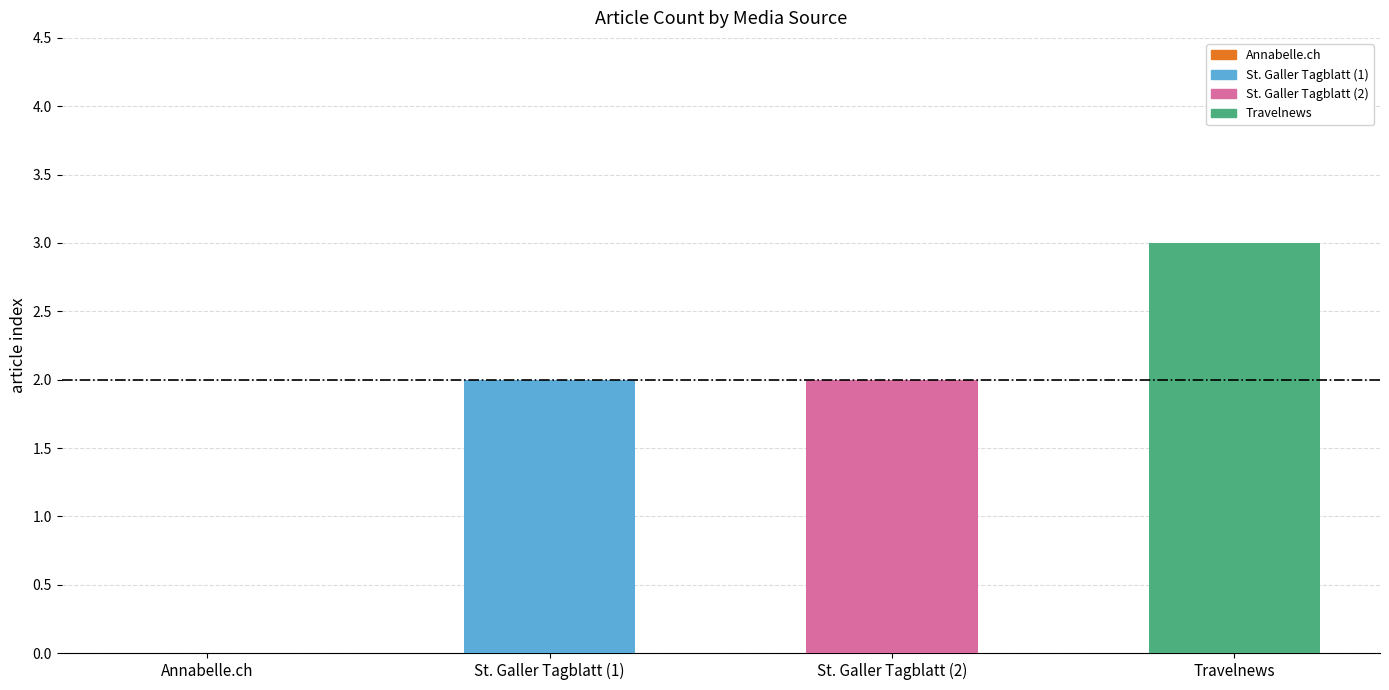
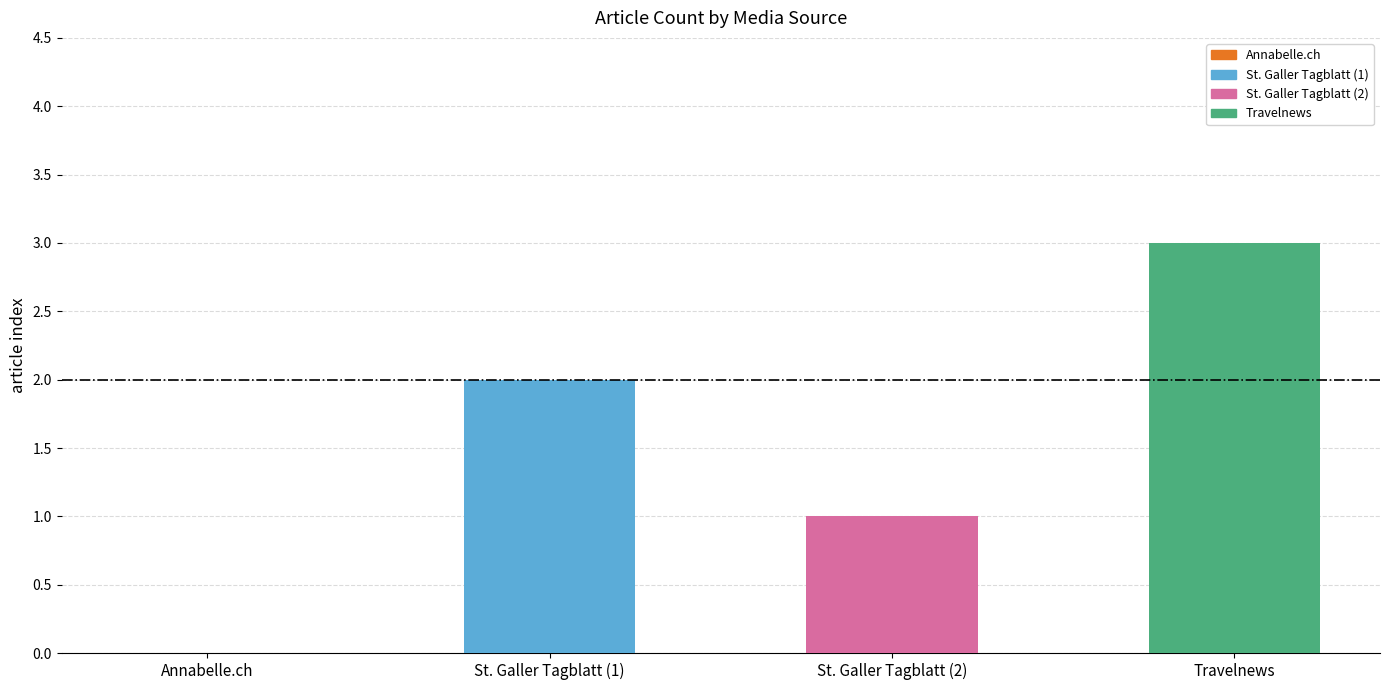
St. Galler Tagblatt (2): 2 -> 1
